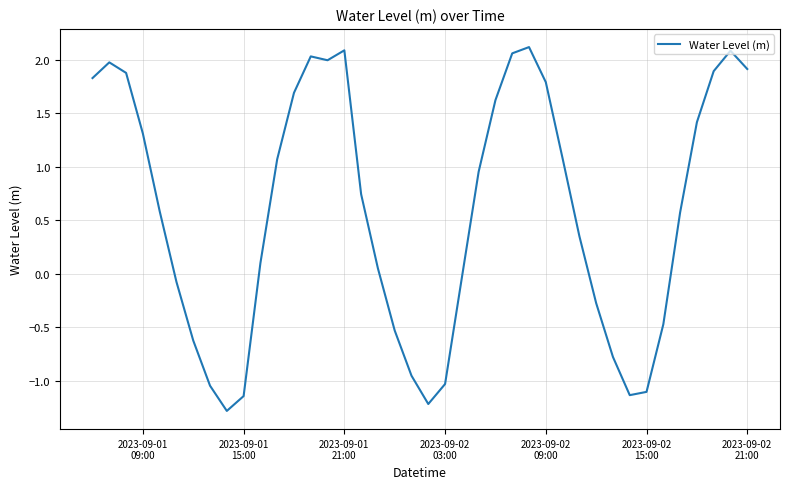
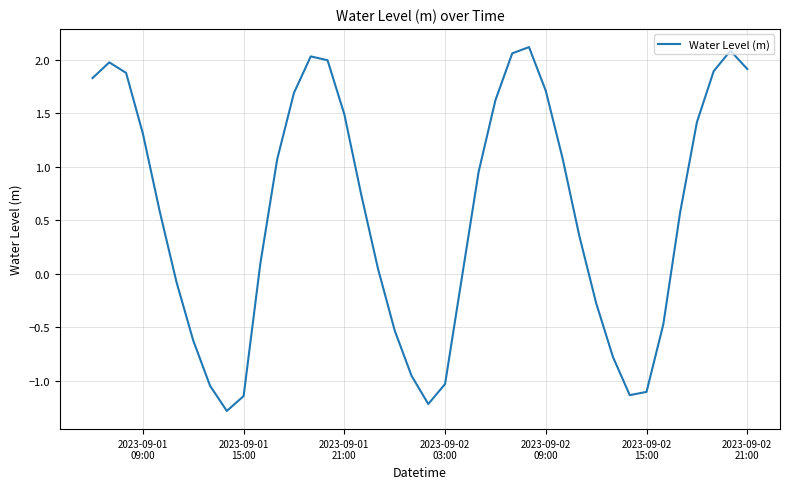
2023-09-01 21:00: 2.09 -> 1.49
2023-09-02 09:00: 1.79 -> 1.71
